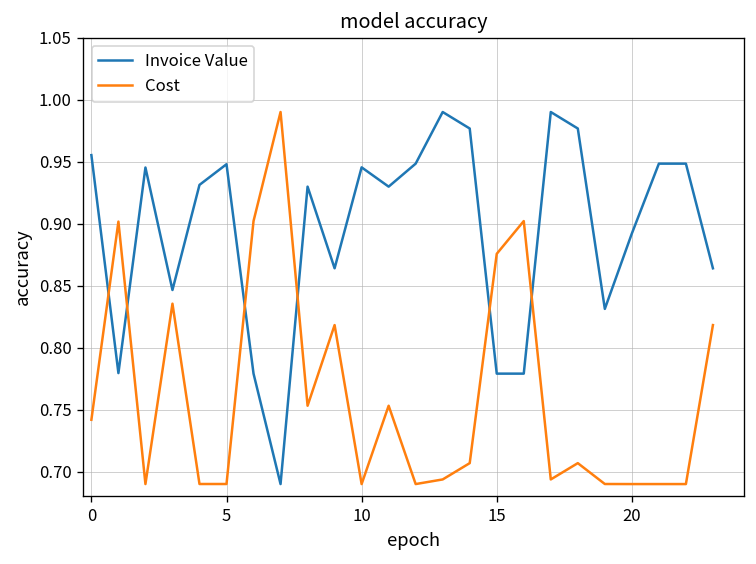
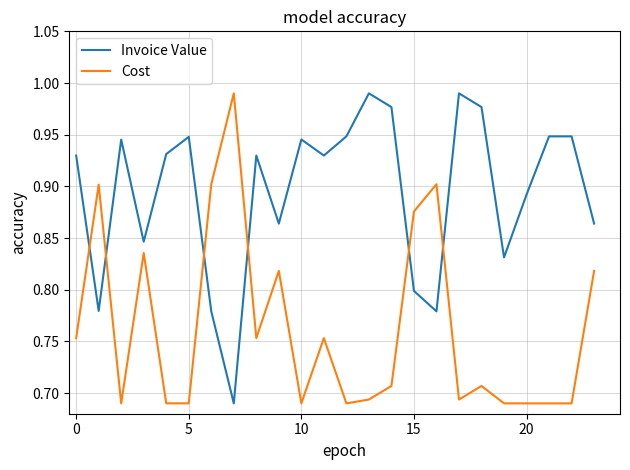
Invoice Value, 0: 0.955 -> 0.930
Cost, 0: 0.742 -> 0.753
Invoice Value, 15: 0.779 -> 0.799
